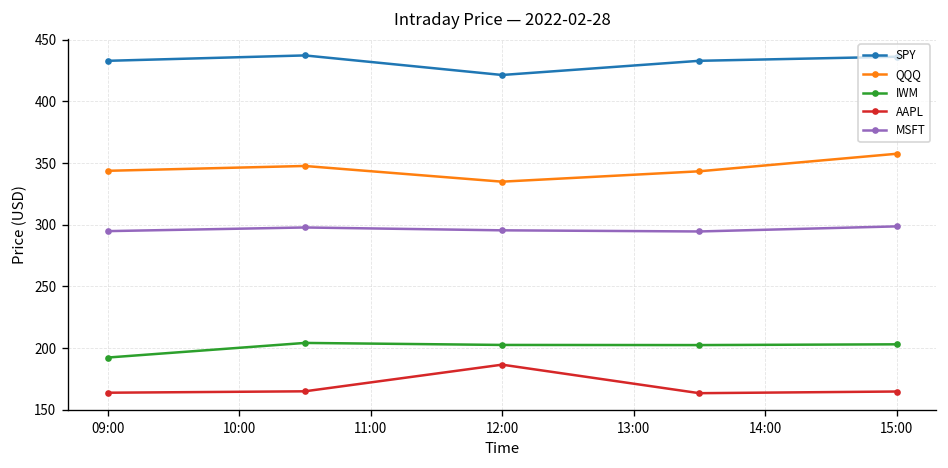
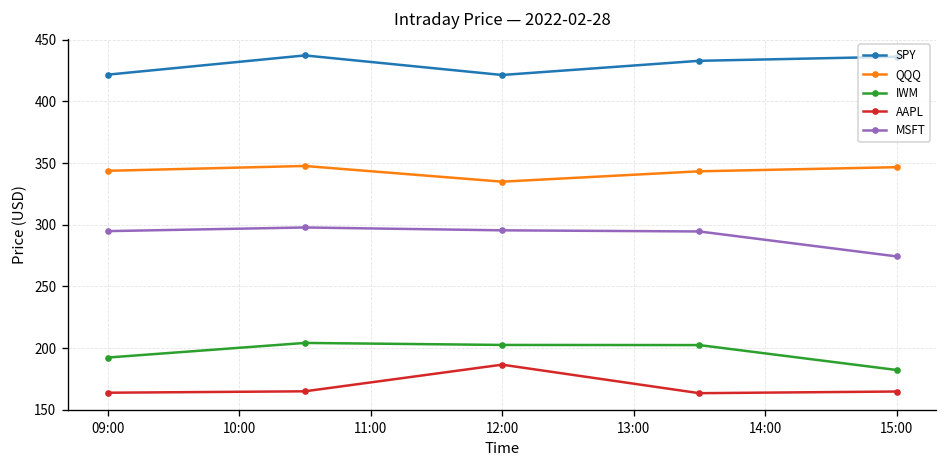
SPY, 09:00: 433 -> 422
QQQ, 15:00: 358 -> 347
IWM, 15:00: 203 -> 182
MSFT, 15:00: 299 -> 274
